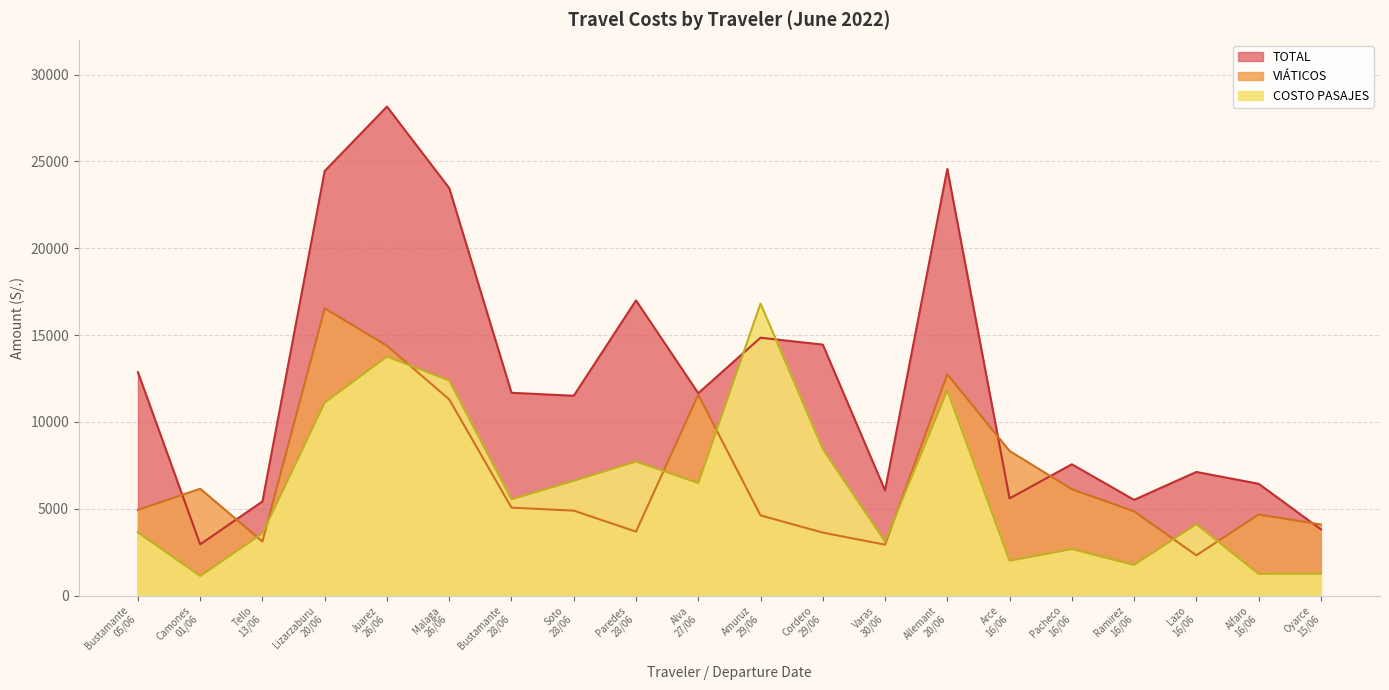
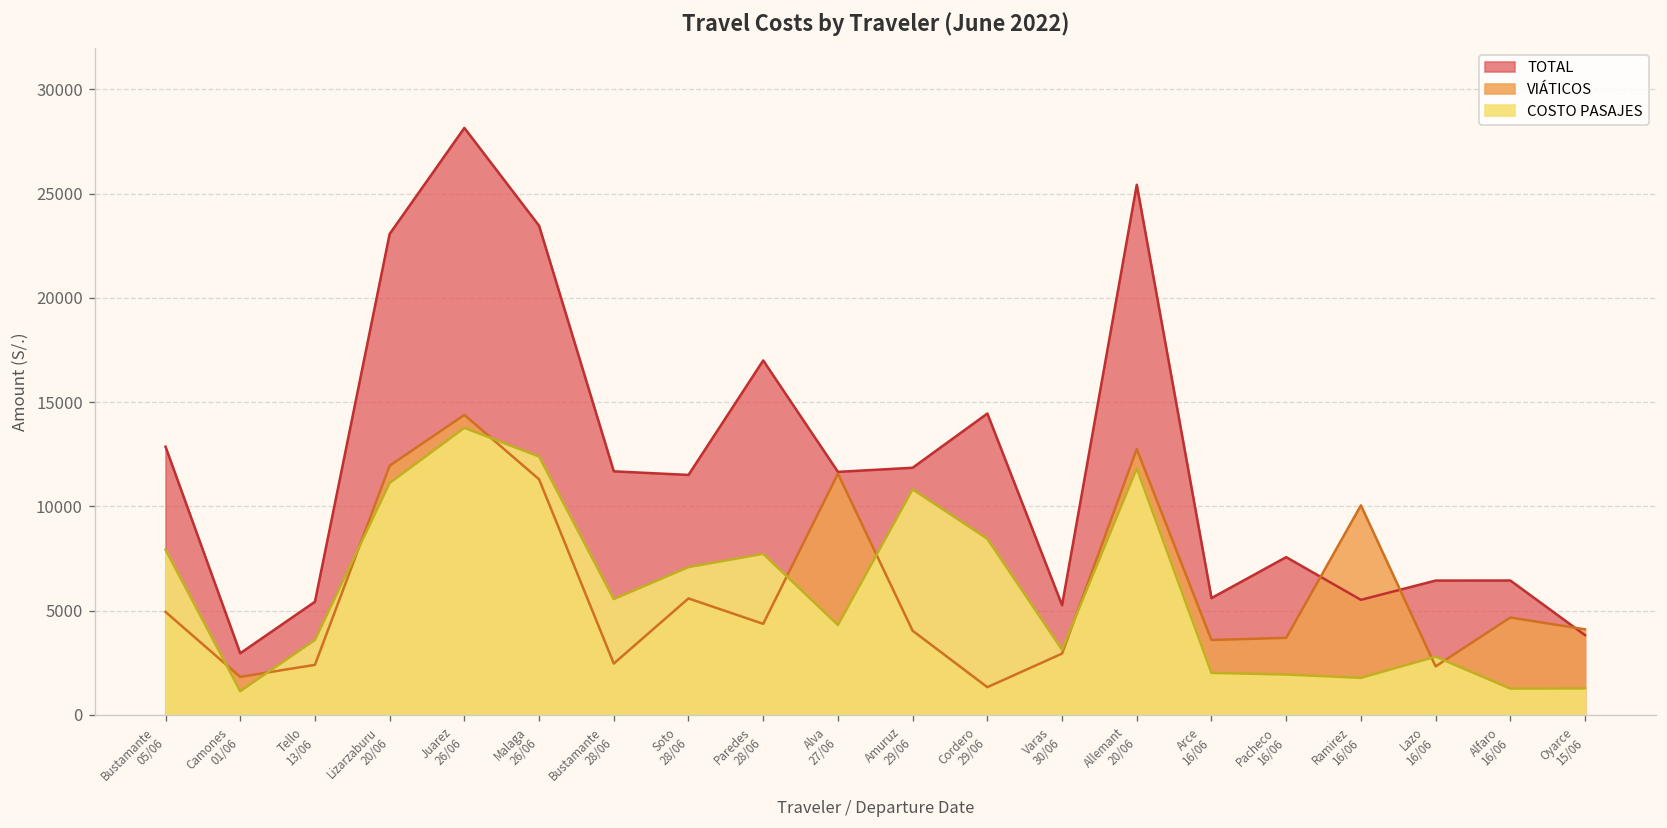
COSTO PASAJES, Bustamante 05/06: 3600 -> 7900
VIÁTICOS, Camones 01/06: 6200 -> 1800
VIÁTICOS, Tello 13/06: 3100 -> 2400
TOTAL, Lizarzaburu 20/06: 24500 -> 23100
VIÁTICOS, Lizarzaburu 20/06: 16500 -> 11900
VIÁTICOS, Bustamante 28/06: 5100 -> 2500
VIÁTICOS, Soto 28/06: 4900 -> 5600
COSTO PASAJES, Soto 28/06: 6600 -> 7100
VIÁTICOS, Paredes 28/06: 3700 -> 4400
COSTO PASAJES, Alva 27/06: 6500 -> 4300
TOTAL, Amuruz 29/06: 14900 -> 11900
VIÁTICOS, Amuruz 29/06: 4600 -> 4000
COSTO PASAJES, Amuruz 29/06: 16800 -> 10800
VIÁTICOS, Cordero 29/06: 3600 -> 1300
TOTAL, Varas 30/06: 6100 -> 5300
TOTAL, Allemant 20/06: 24600 -> 25400
VIÁTICOS, Arce 16/06: 8300 -> 3600
VIÁTICOS, Pacheco 16/06: 6100 -> 3700
COSTO PASAJES, Pacheco 16/06: 2700 -> 1900
VIÁTICOS, Ramirez 16/06: 4900 -> 10000
TOTAL, Lazo 16/06: 7100 -> 6400
COSTO PASAJES, Lazo 16/06: 4100 -> 2800
